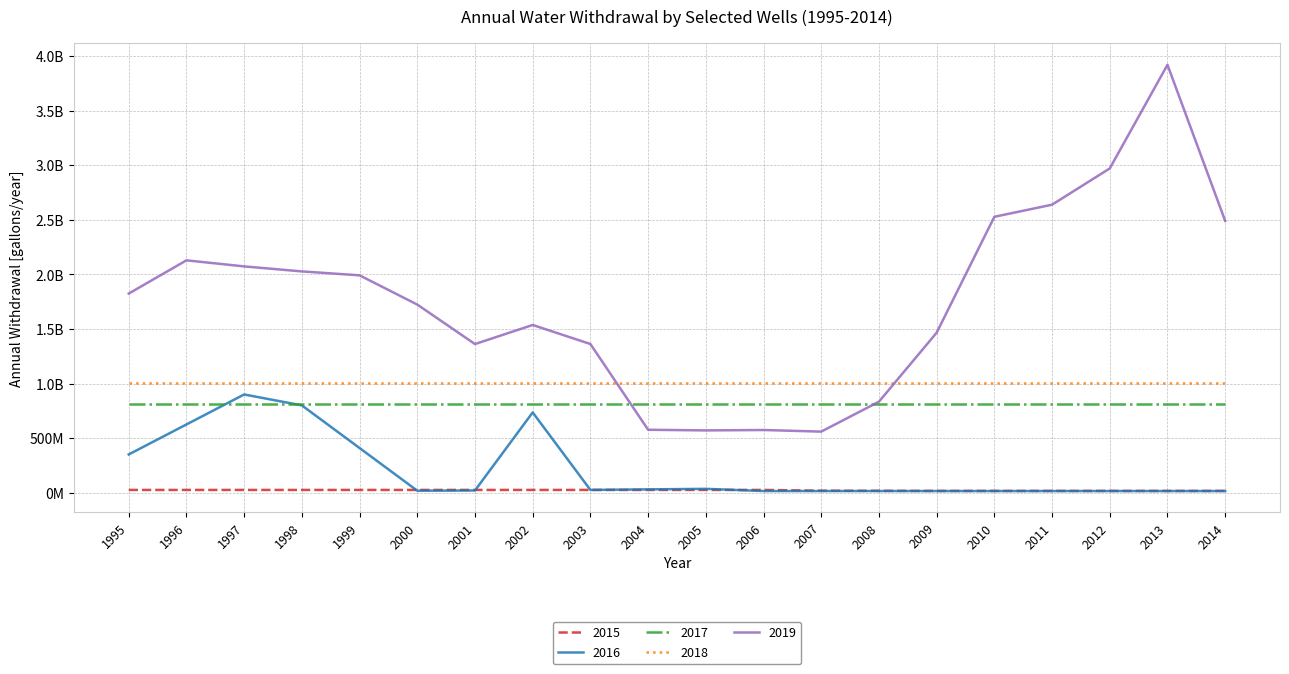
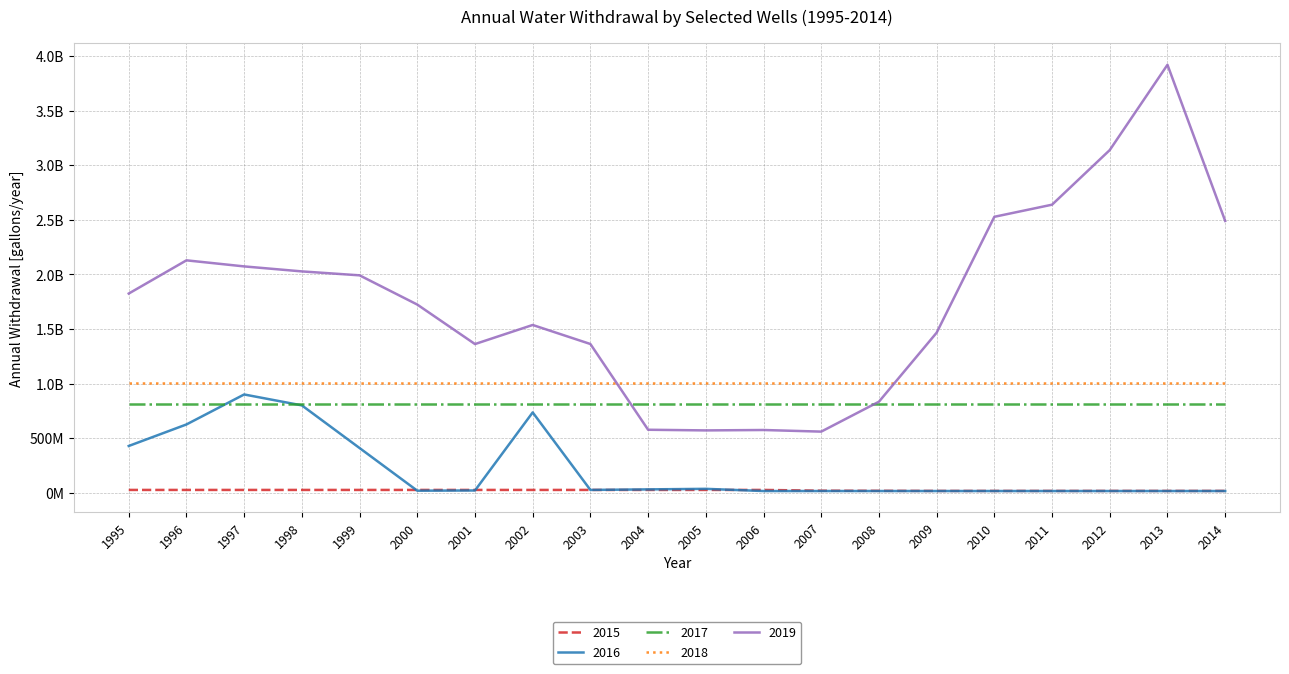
2016, 1995: 350000000 -> 430000000
2019, 2012: 2970000000 -> 3140000000
